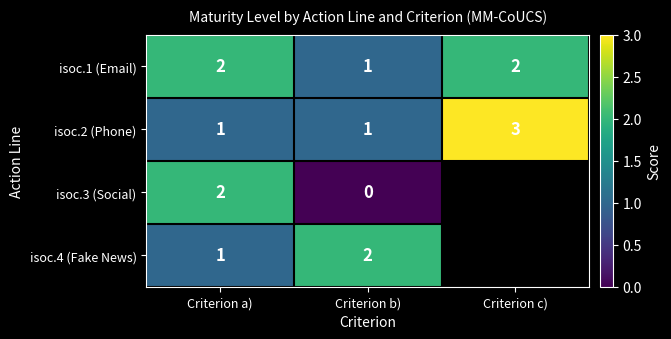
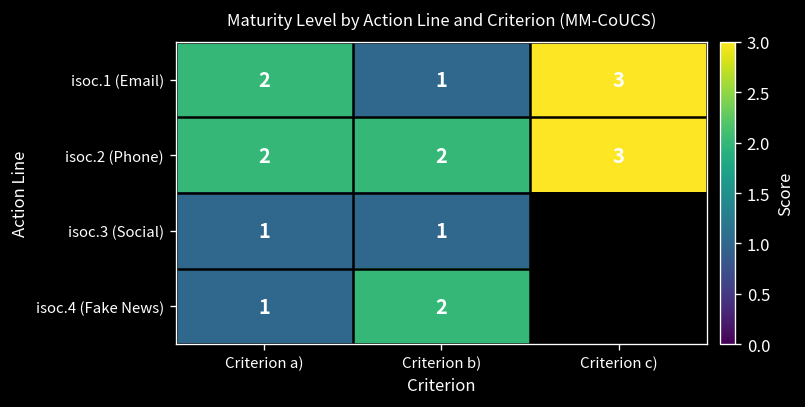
isoc.1 (Email), Criterion c): 2 -> 3
isoc.2 (Phone), Criterion a): 1 -> 2
isoc.2 (Phone), Criterion b): 1 -> 2
isoc.3 (Social), Criterion a): 2 -> 1
isoc.3 (Social), Criterion b): 0 -> 1
